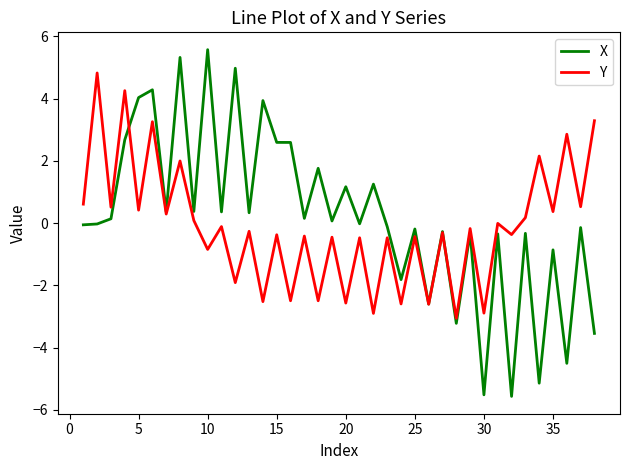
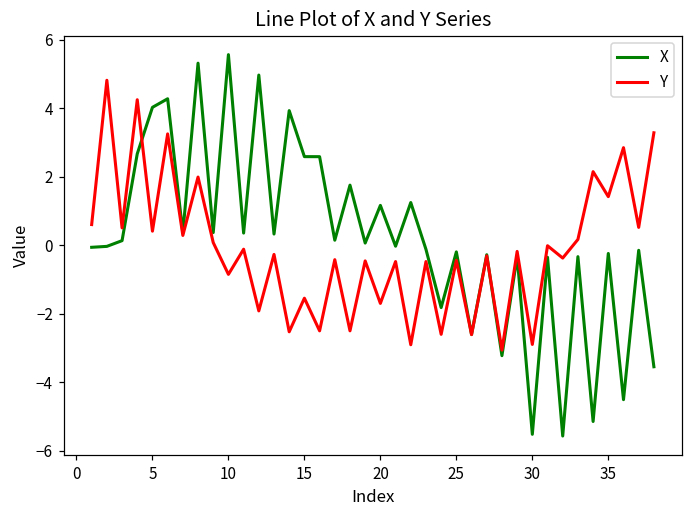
Y, 15: -0.4 -> -1.5
Y, 20: -2.6 -> -1.7
X, 35: -0.9 -> -0.2
Y, 35: 0.4 -> 1.4
